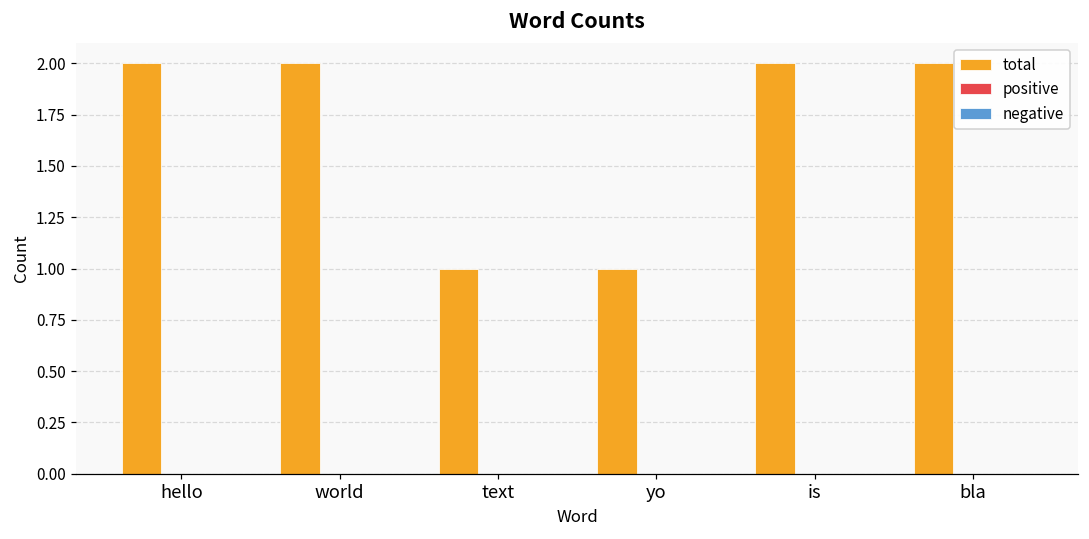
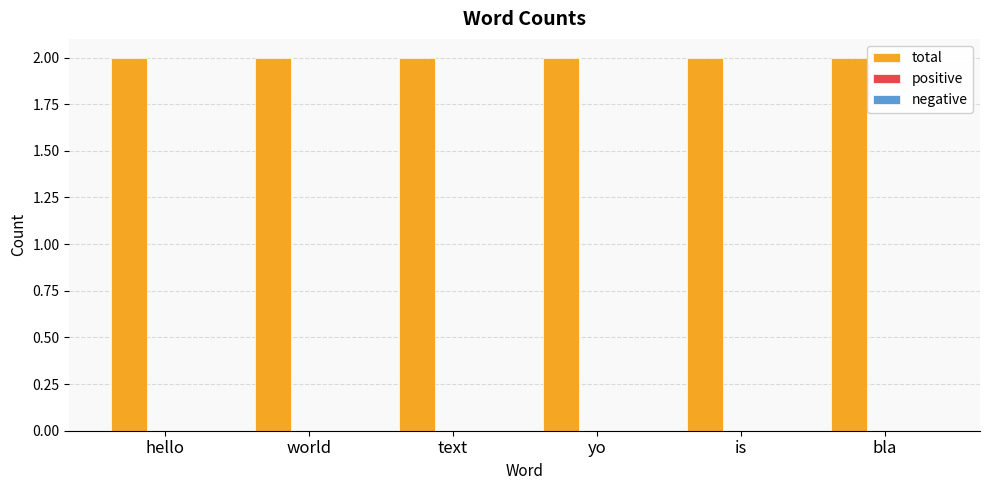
total, text: 1 -> 2
total, yo: 1 -> 2
